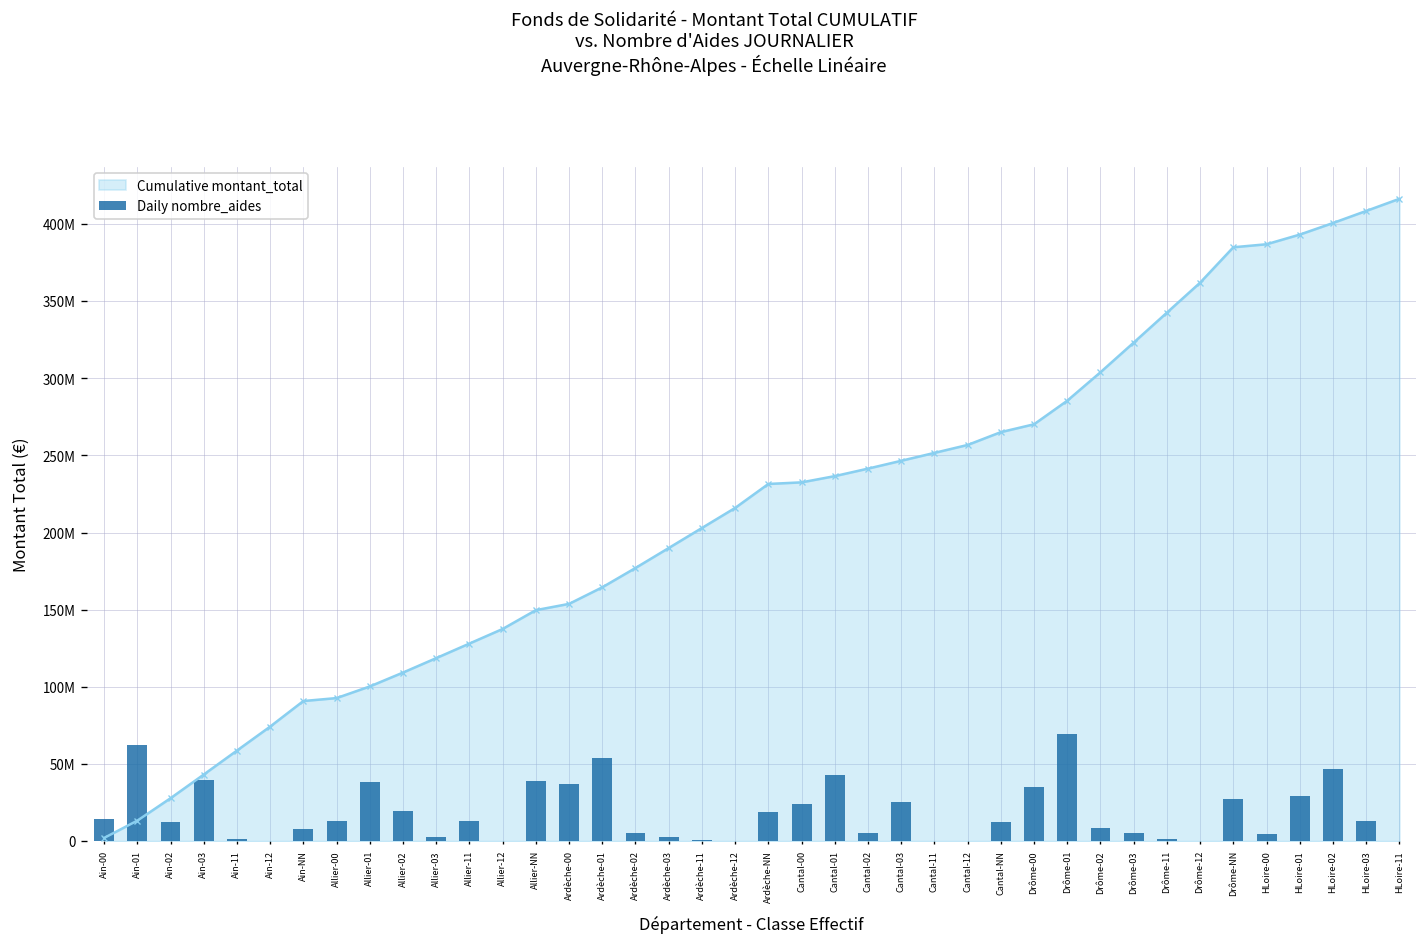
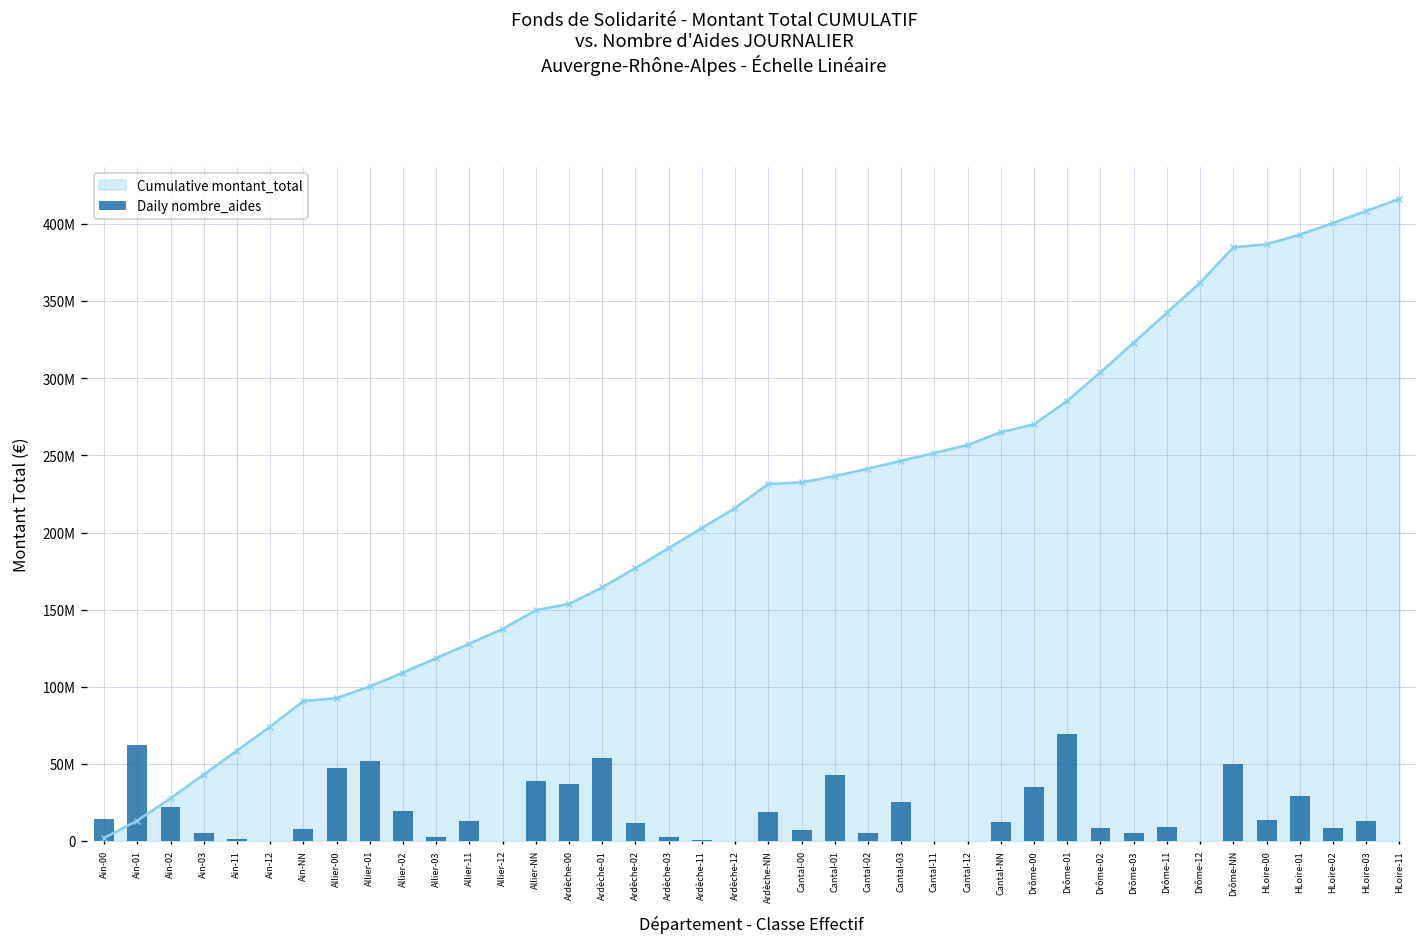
Daily nombre_aides, Ain-02: 12000000 -> 22000000
Daily nombre_aides, Ain-03: 40000000 -> 5000000
Daily nombre_aides, Allier-00: 13000000 -> 47000000
Daily nombre_aides, Allier-01: 38000000 -> 52000000
Daily nombre_aides, Ardèche-02: 5000000 -> 12000000
Daily nombre_aides, Cantal-00: 24000000 -> 7000000
Daily nombre_aides, Drôme-11: 1000000 -> 9000000
Daily nombre_aides, Drôme-NN: 28000000 -> 50000000
Daily nombre_aides, HLoire-00: 4000000 -> 14000000
Daily nombre_aides, HLoire-02: 47000000 -> 8000000
